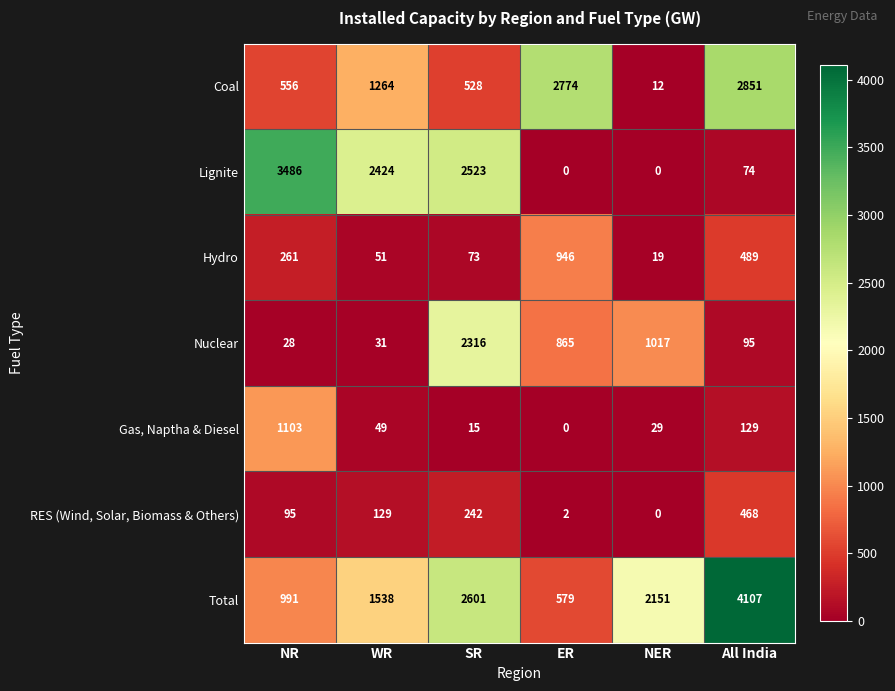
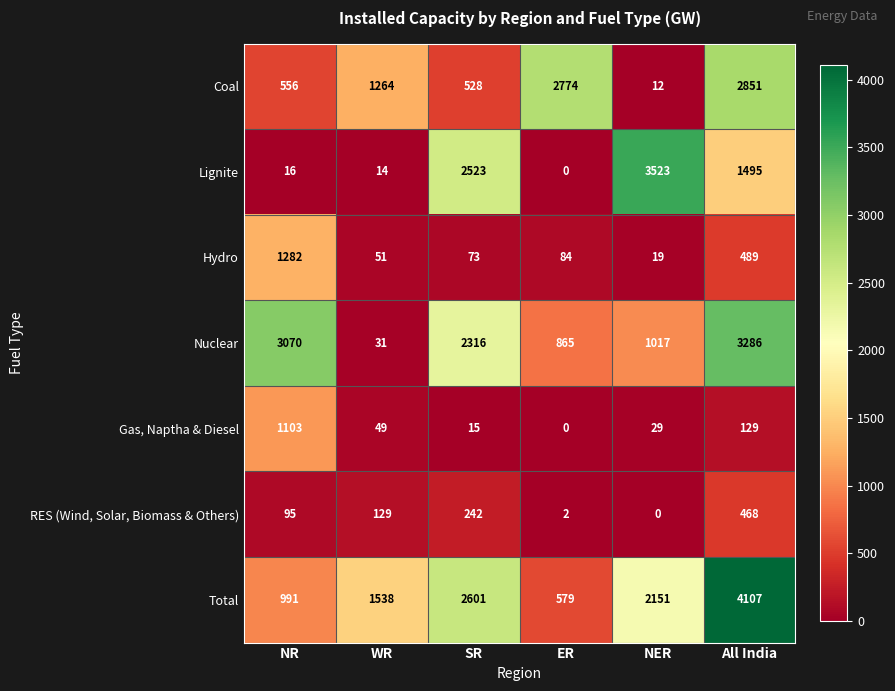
Lignite, NR: 3486 -> 16
Lignite, WR: 2424 -> 14
Lignite, NER: 0 -> 3523
Lignite, All India: 74 -> 1495
Hydro, NR: 261 -> 1282
Hydro, ER: 946 -> 84
Nuclear, NR: 28 -> 3070
Nuclear, All India: 95 -> 3286
